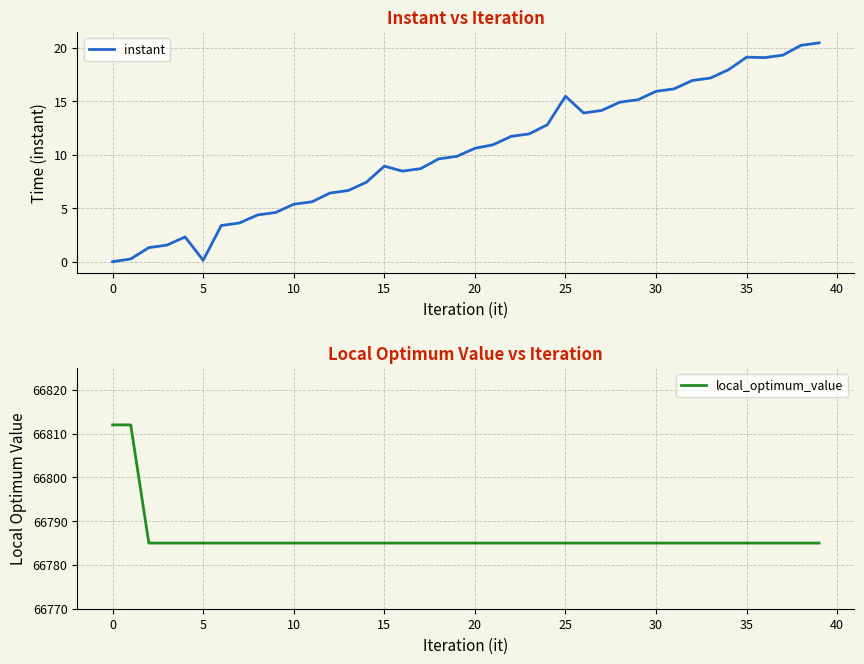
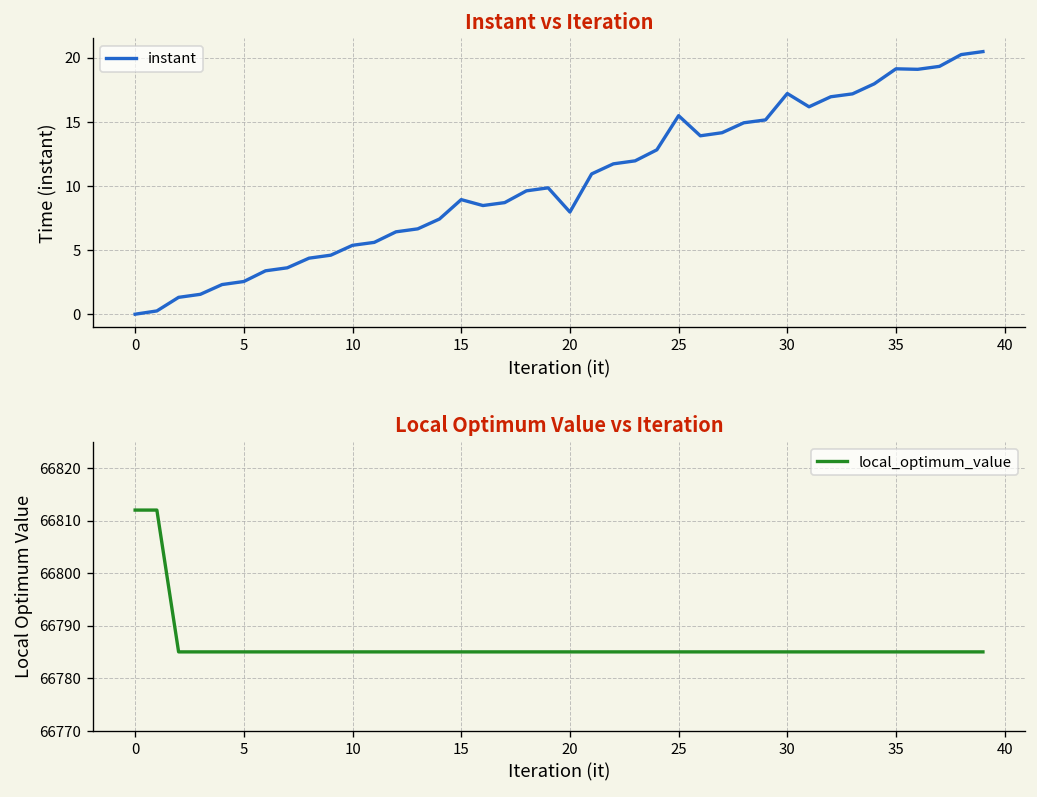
Instant vs Iteration, 5: 0.1 -> 2.5
Instant vs Iteration, 20: 10.6 -> 8.0
Instant vs Iteration, 30: 15.9 -> 17.2
